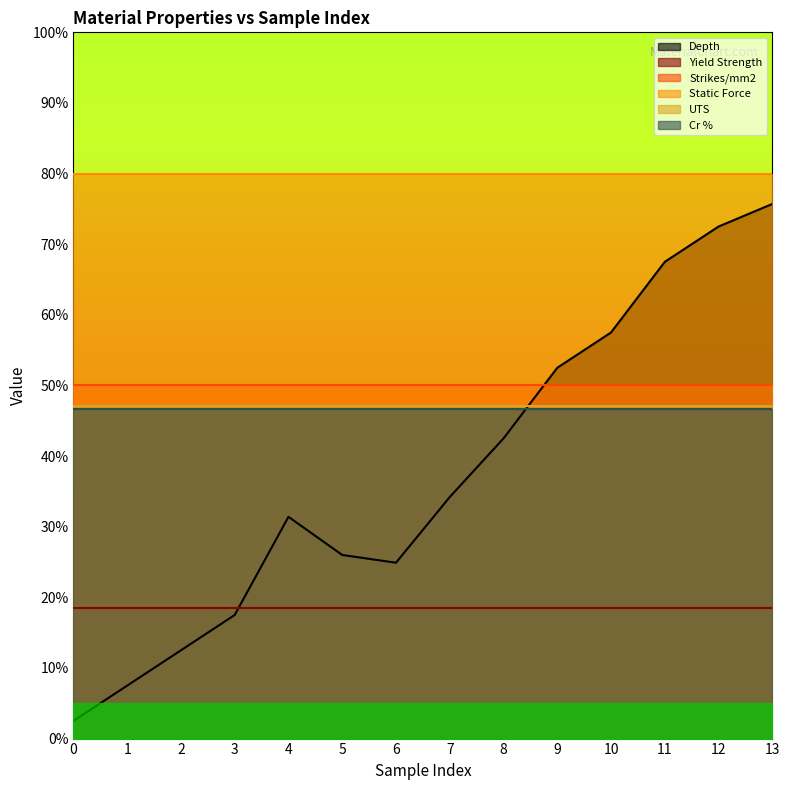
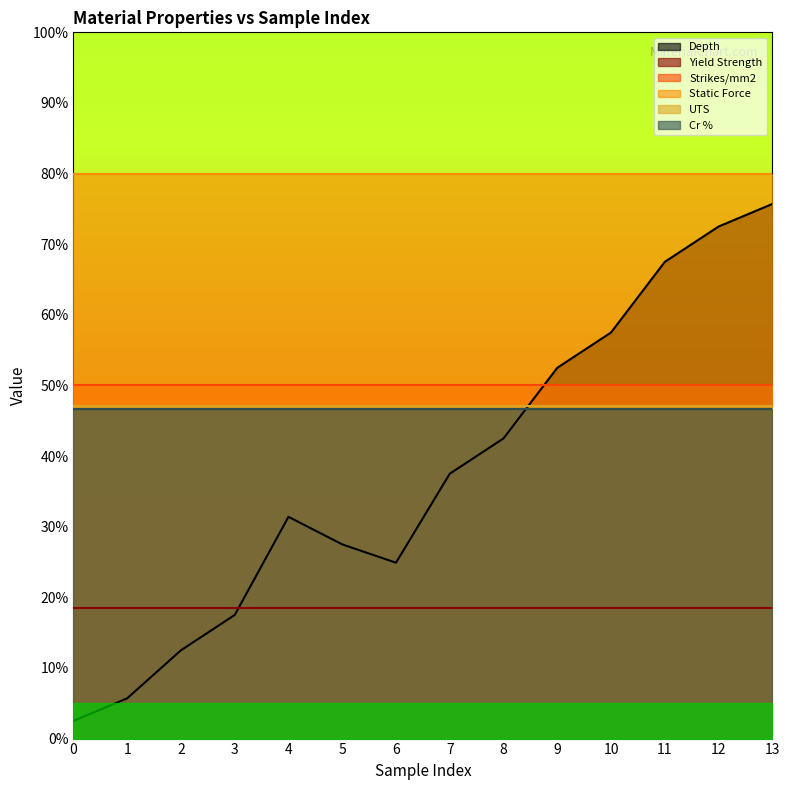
Depth, 1: 8% -> 6%
Depth, 5: 26% -> 28%
Depth, 7: 34% -> 38%
